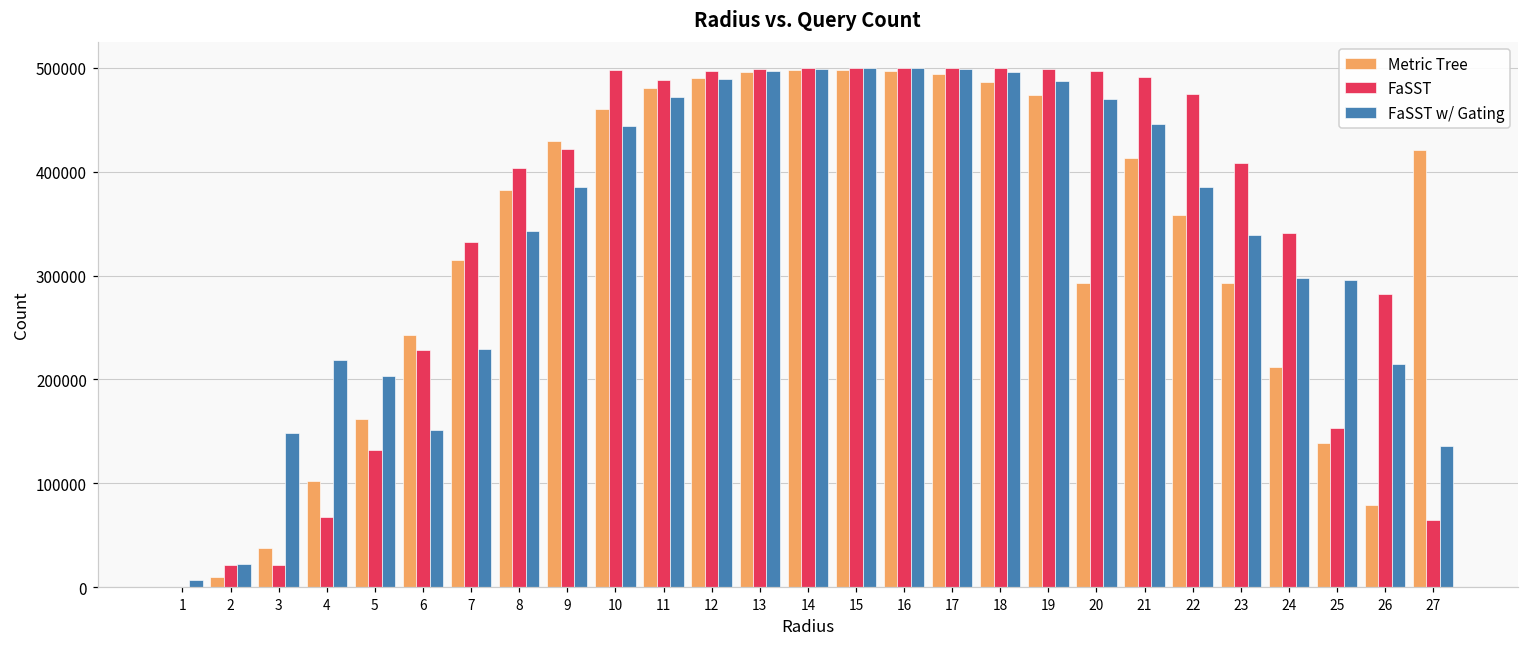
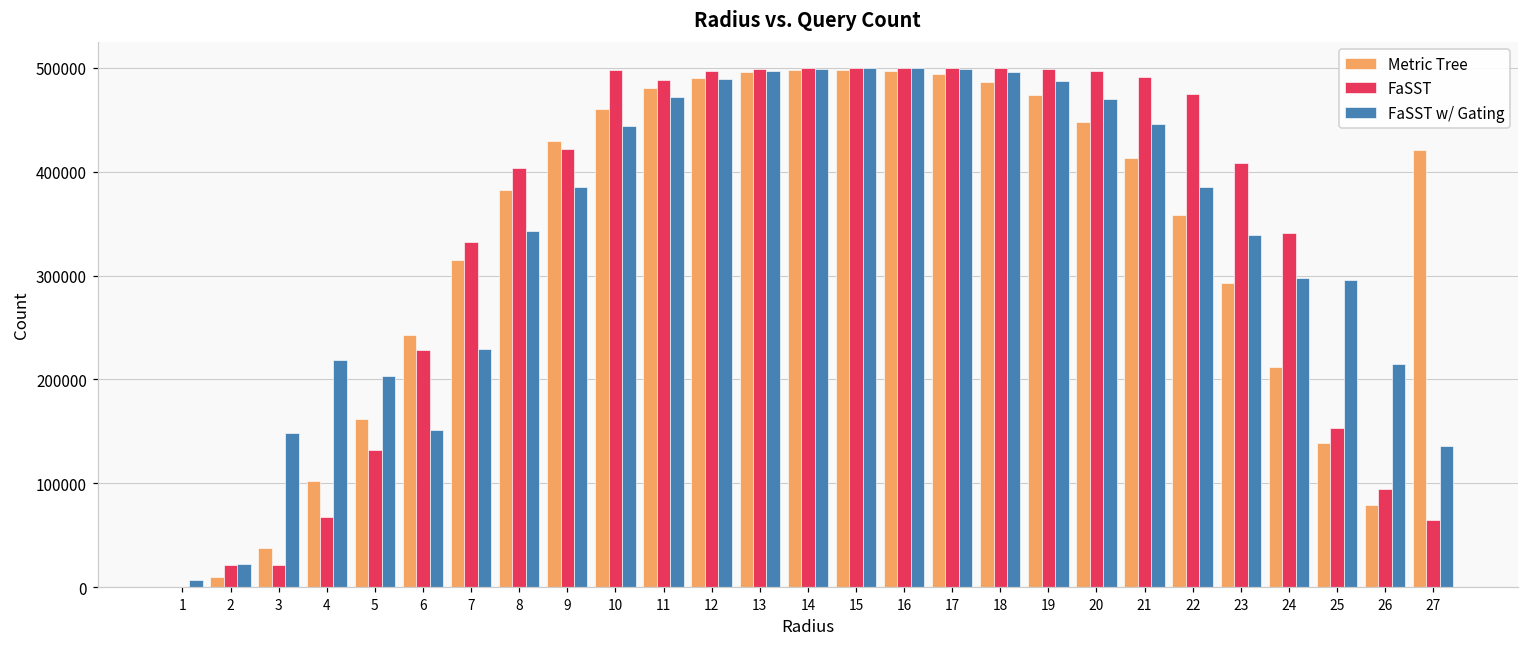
Metric Tree, 20: 290000 -> 450000
FaSST, 26: 280000 -> 90000
